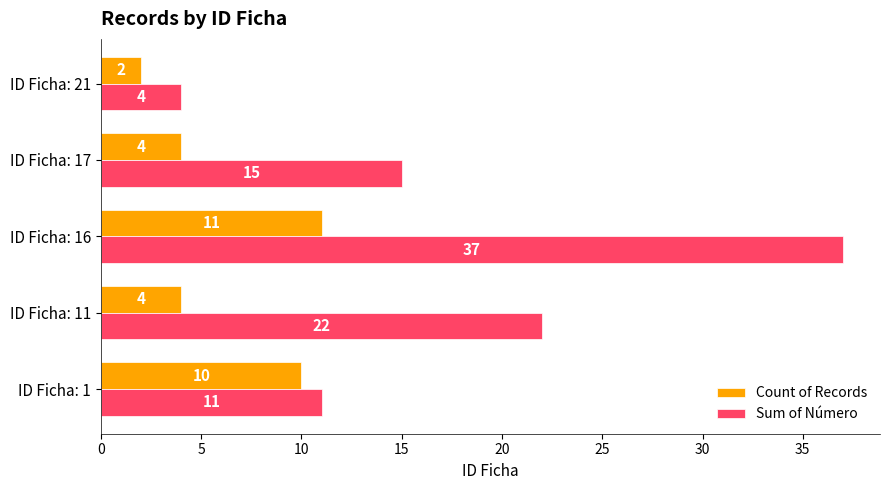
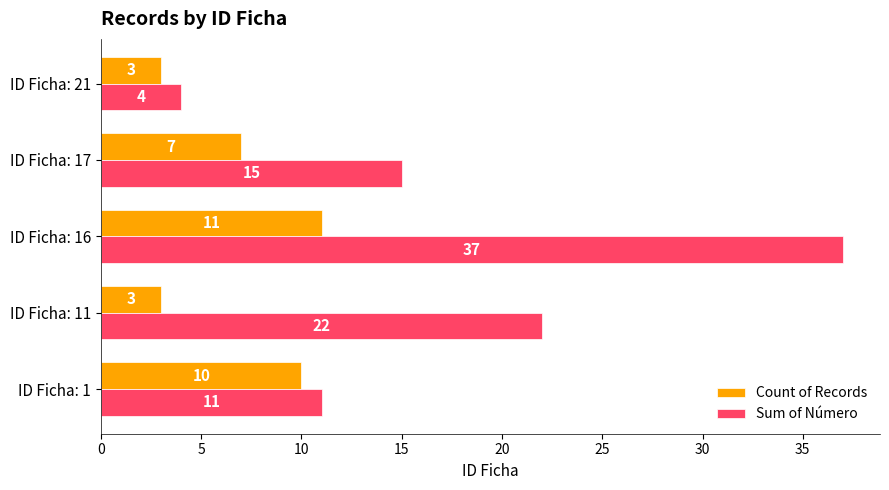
Count of Records, ID Ficha: 21: 2 -> 3
Count of Records, ID Ficha: 17: 4 -> 7
Count of Records, ID Ficha: 11: 4 -> 3
